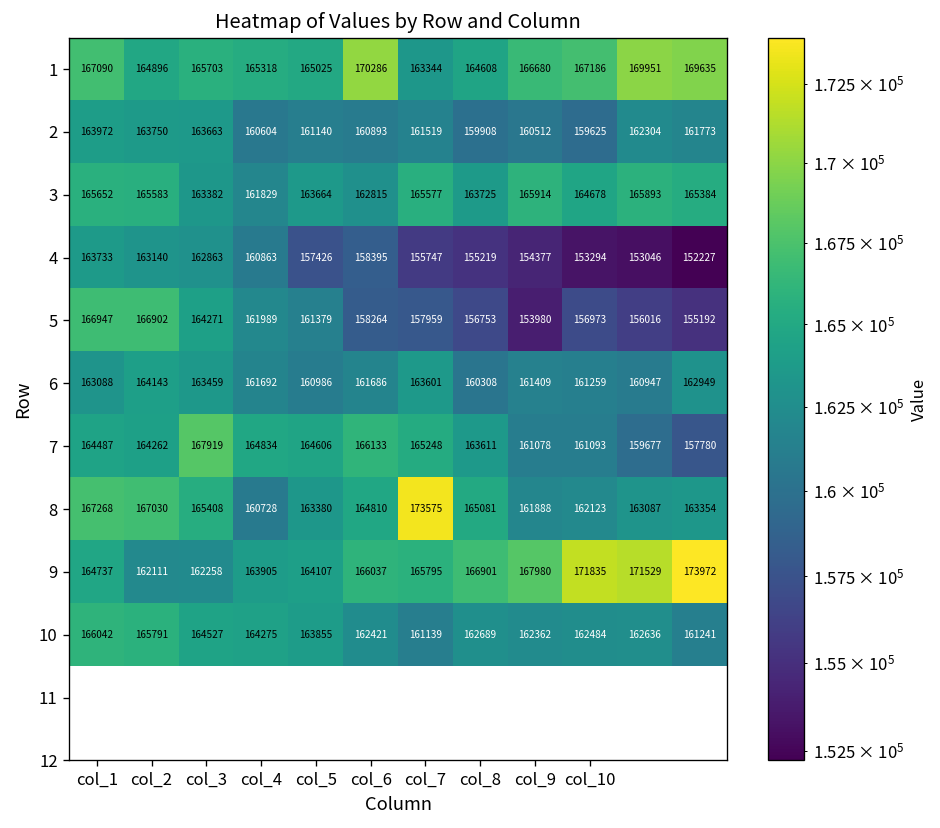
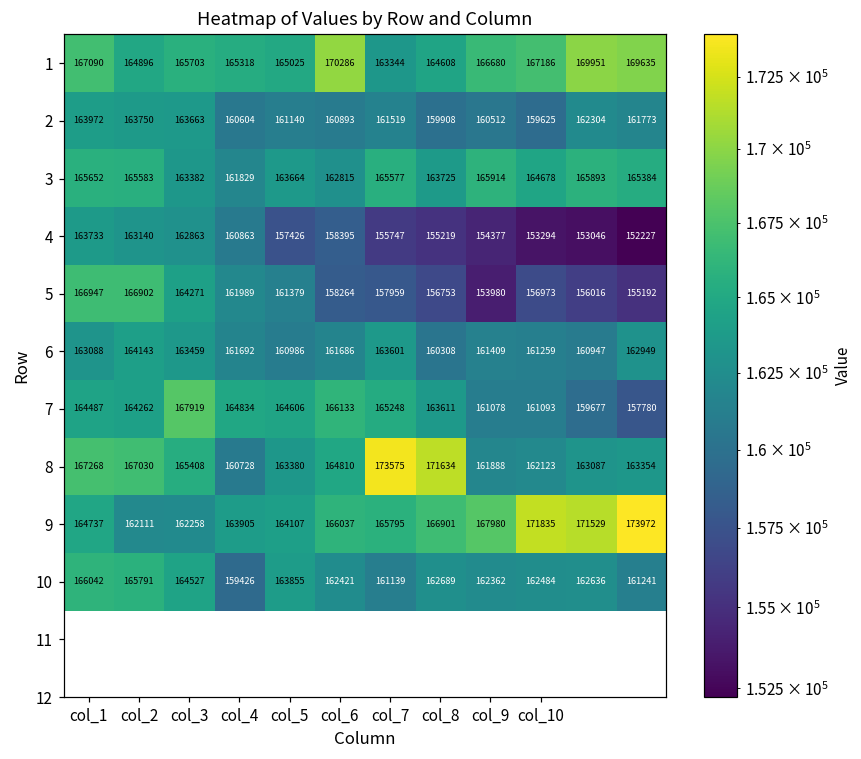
8, col_8: 165081 -> 171634
10, col_4: 164275 -> 159426
